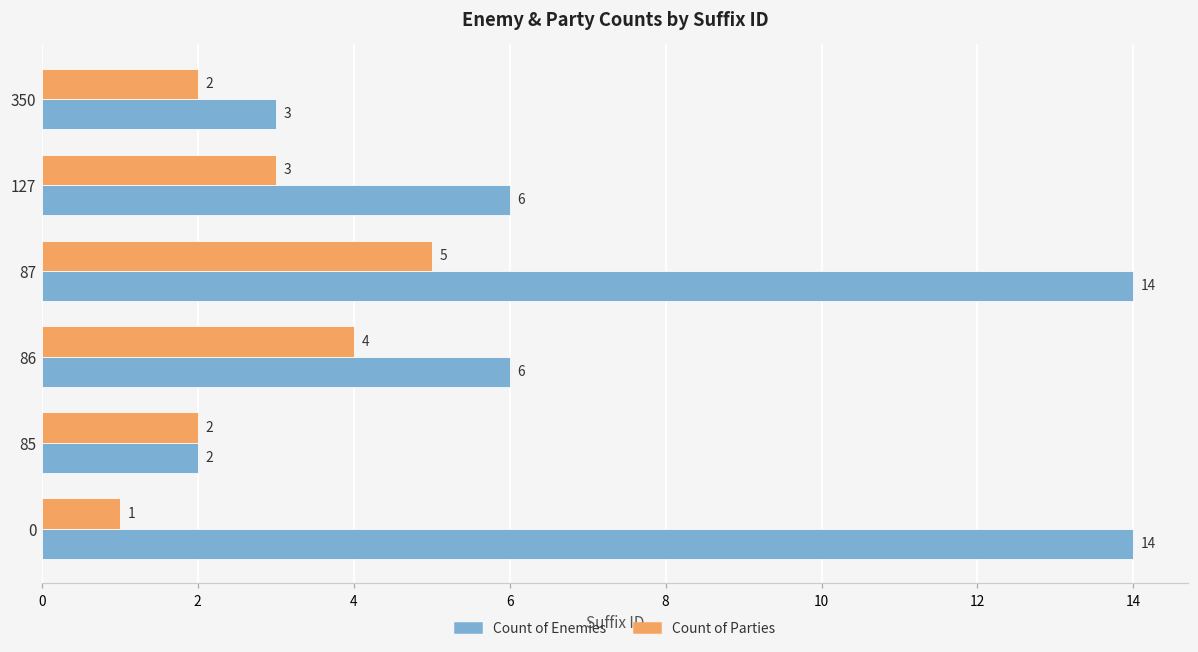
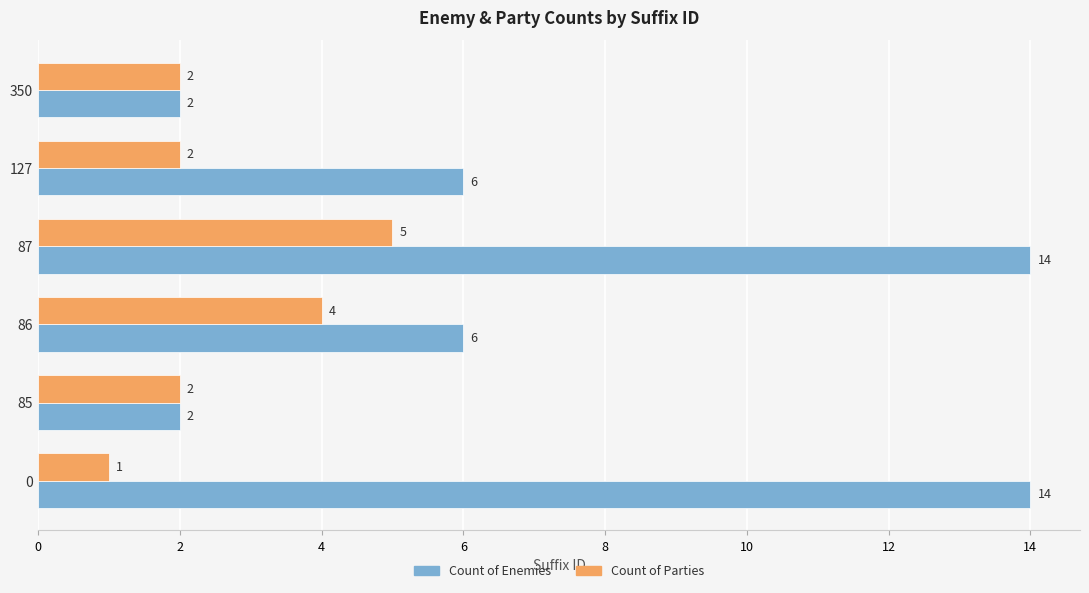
Count of Enemies, 350: 3 -> 2
Count of Parties, 127: 3 -> 2
